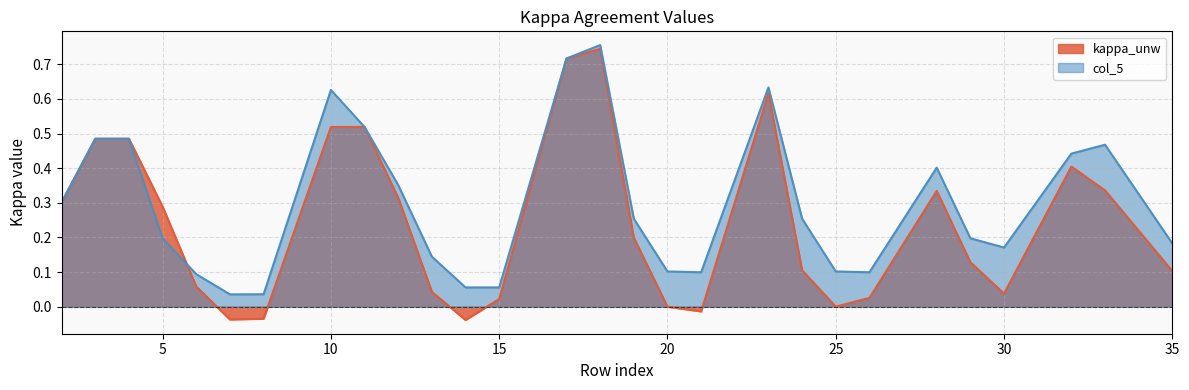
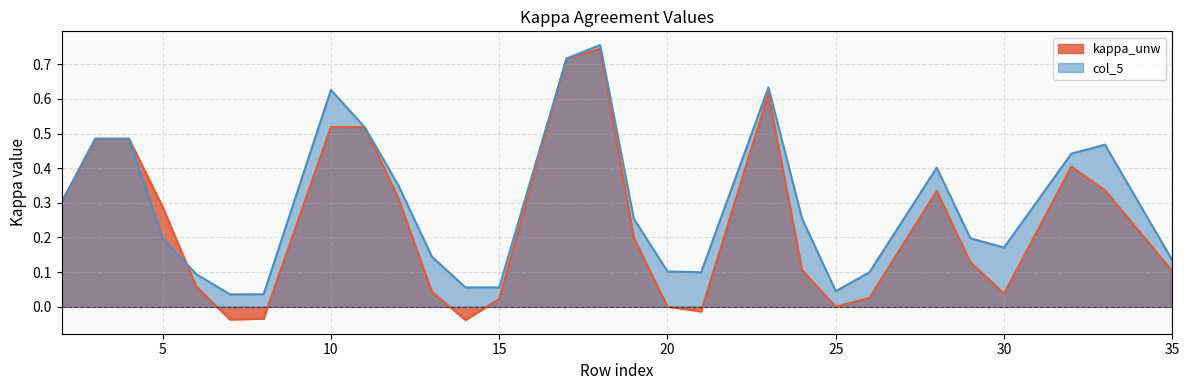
col_5, 25: 0.10 -> 0.04
col_5, 35: 0.18 -> 0.13
